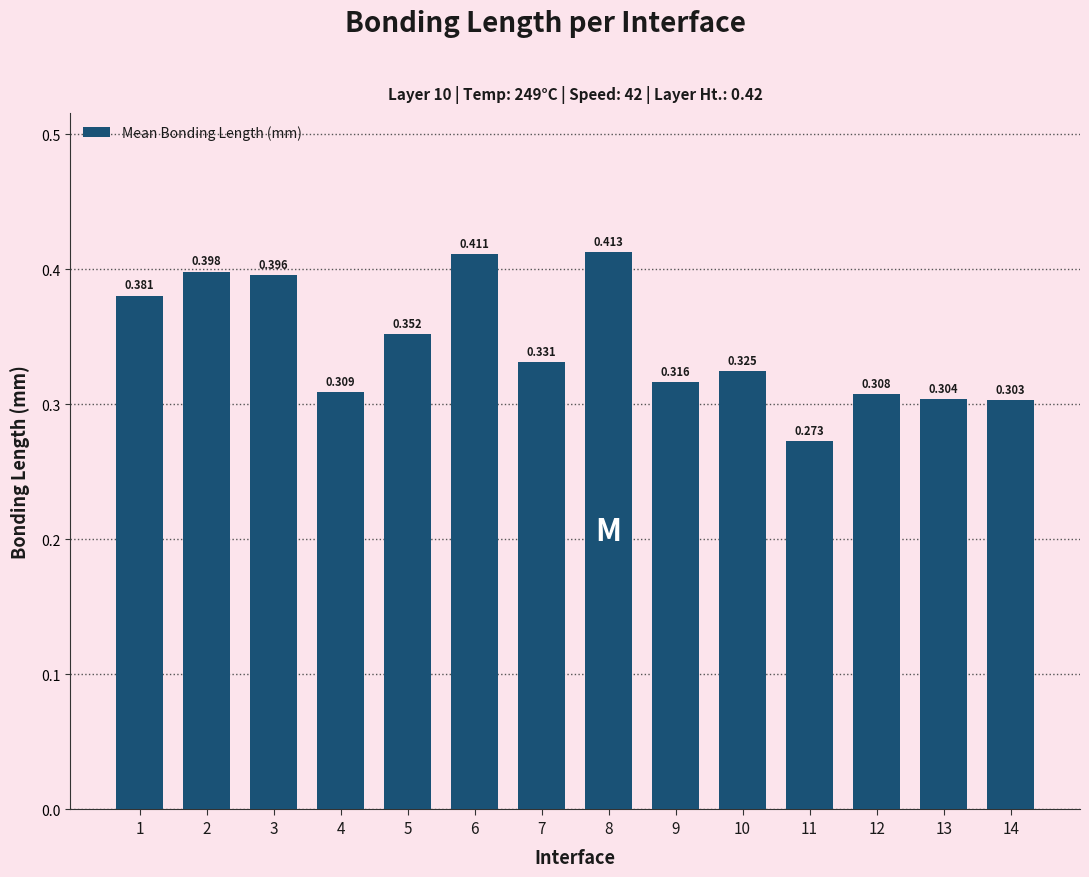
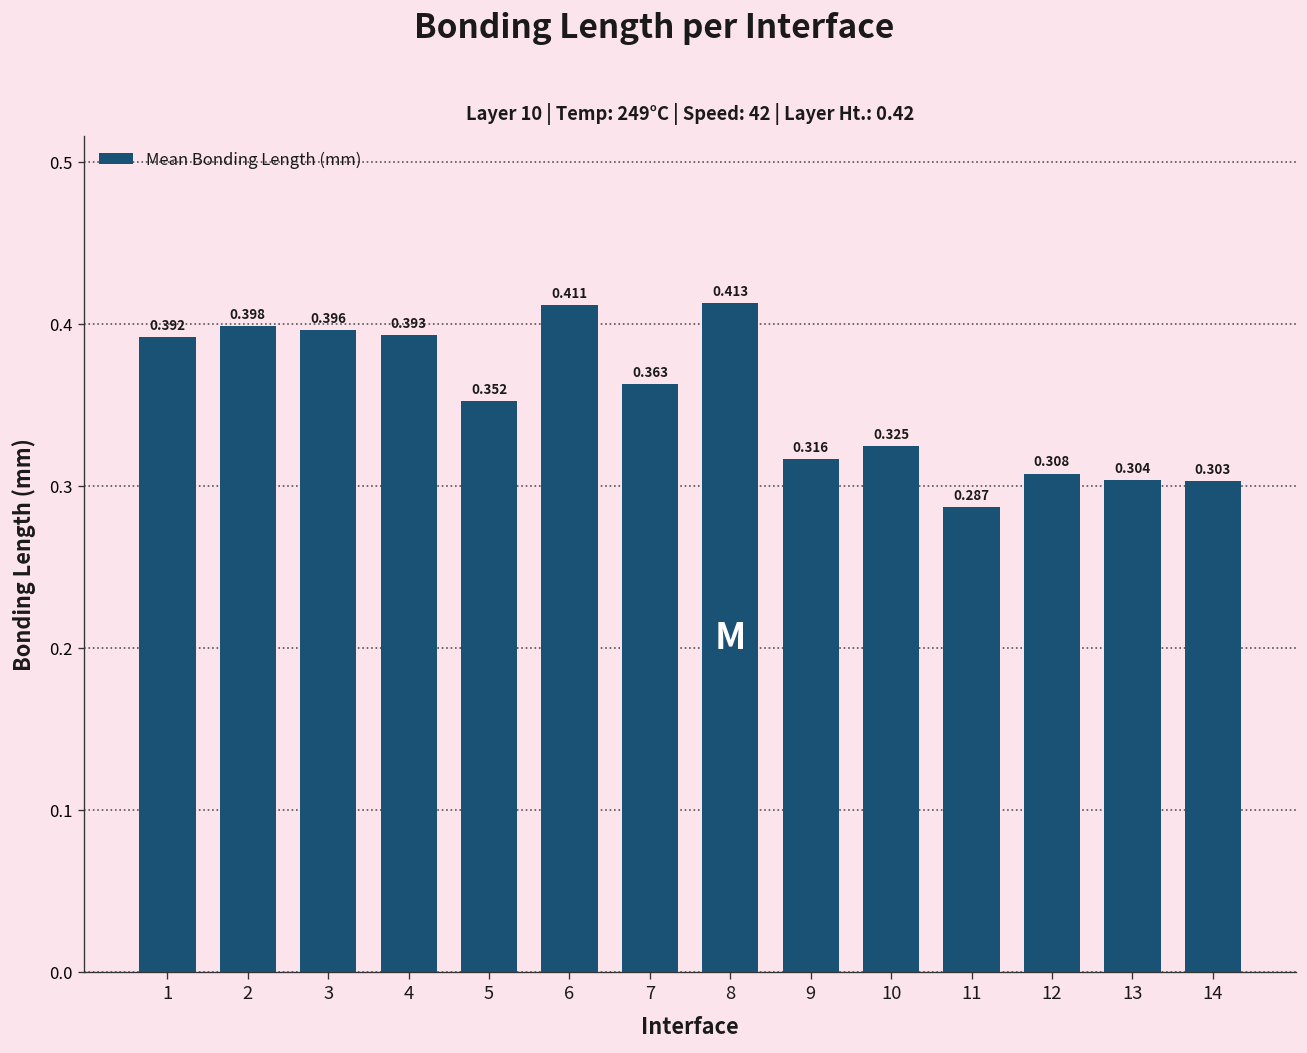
1: 0.381 -> 0.392
4: 0.309 -> 0.393
7: 0.331 -> 0.363
11: 0.273 -> 0.287
